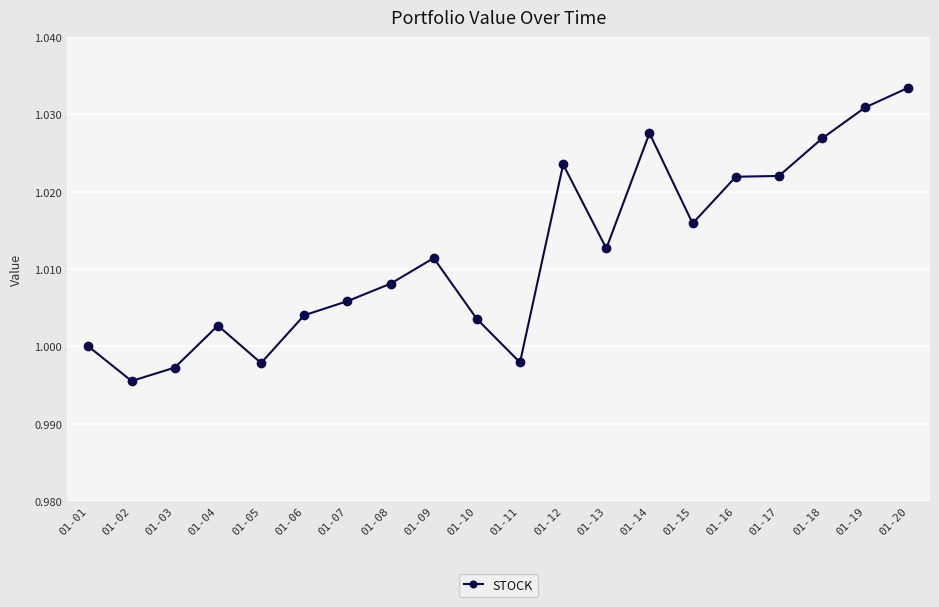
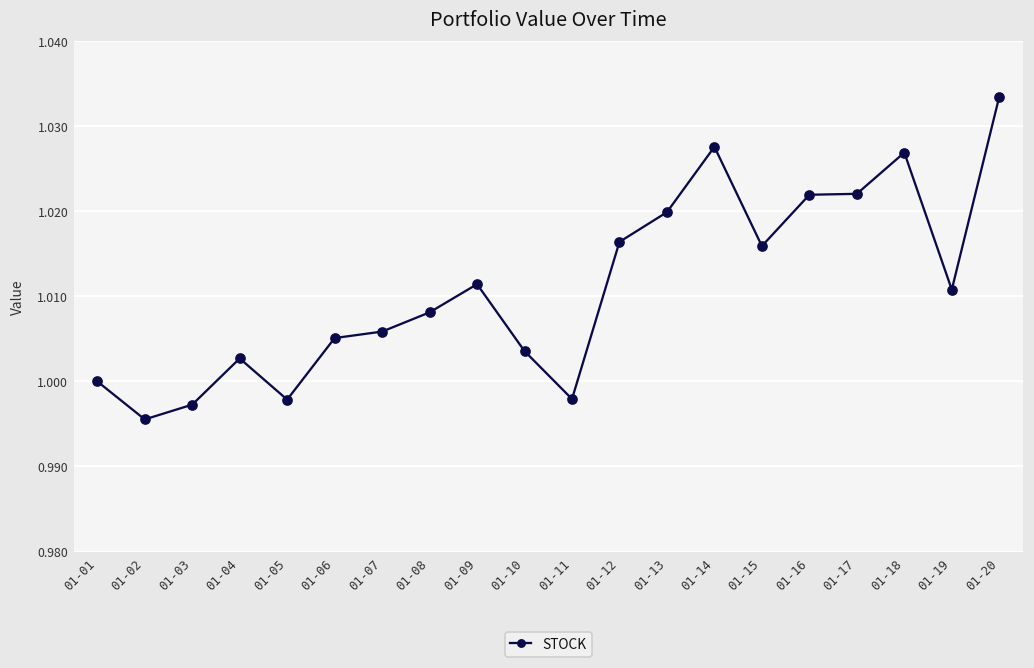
01-06: 1.004 -> 1.005
01-12: 1.024 -> 1.016
01-13: 1.013 -> 1.020
01-19: 1.031 -> 1.011
